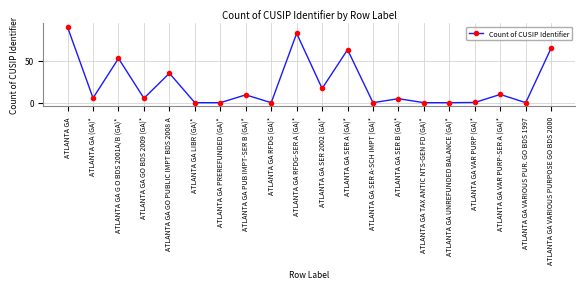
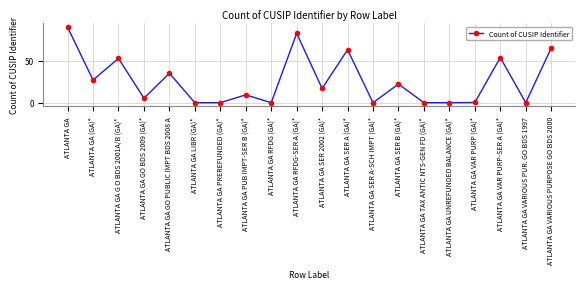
ATLANTA GA (GA)*: 10 -> 30
ATLANTA GA SER B (GA)*: 10 -> 20
ATLANTA GA VAR PURP-SER A (GA)*: 10 -> 50
